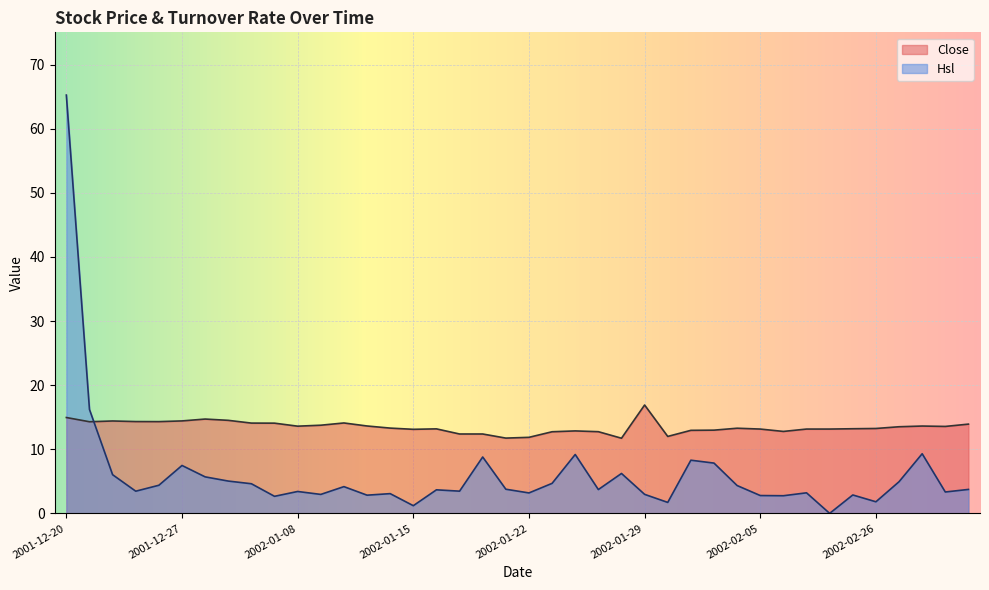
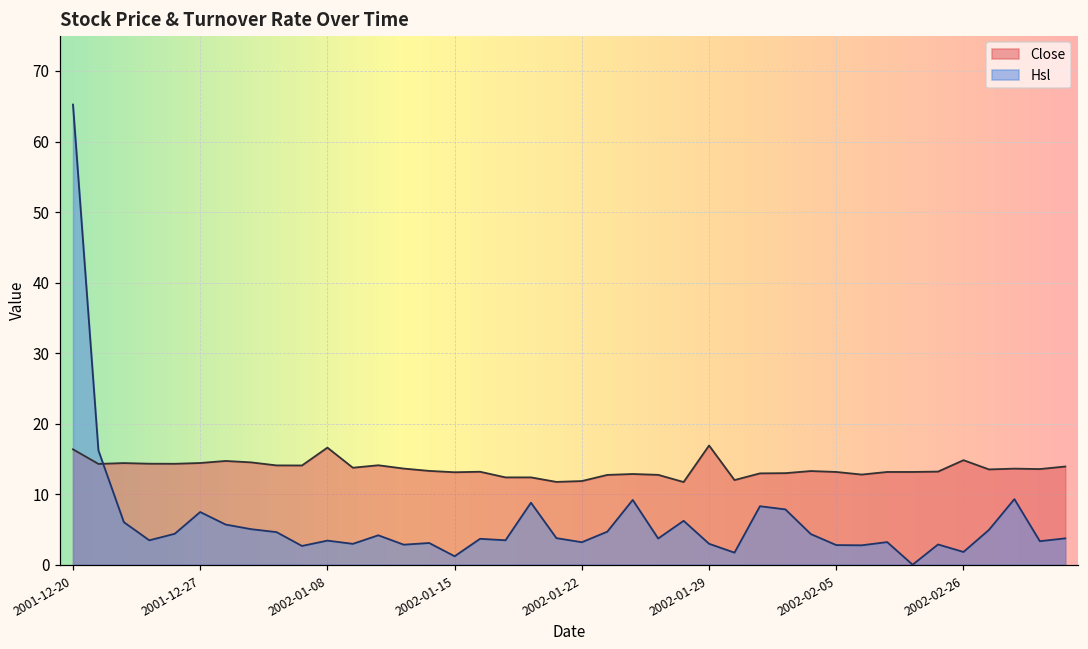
Close, 2001-12-20: 15 -> 16
Close, 2002-01-08: 14 -> 17
Close, 2002-02-26: 13 -> 15
